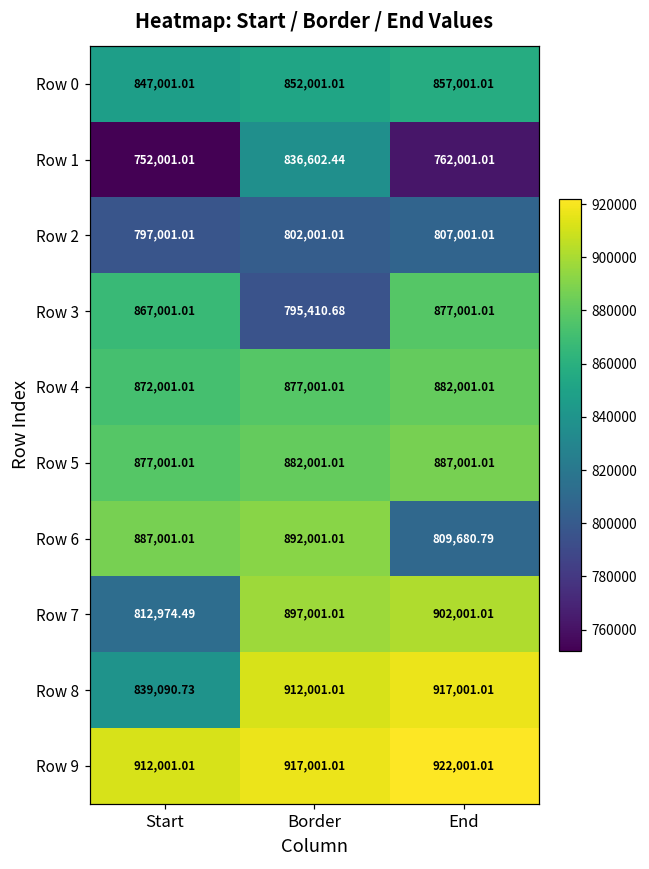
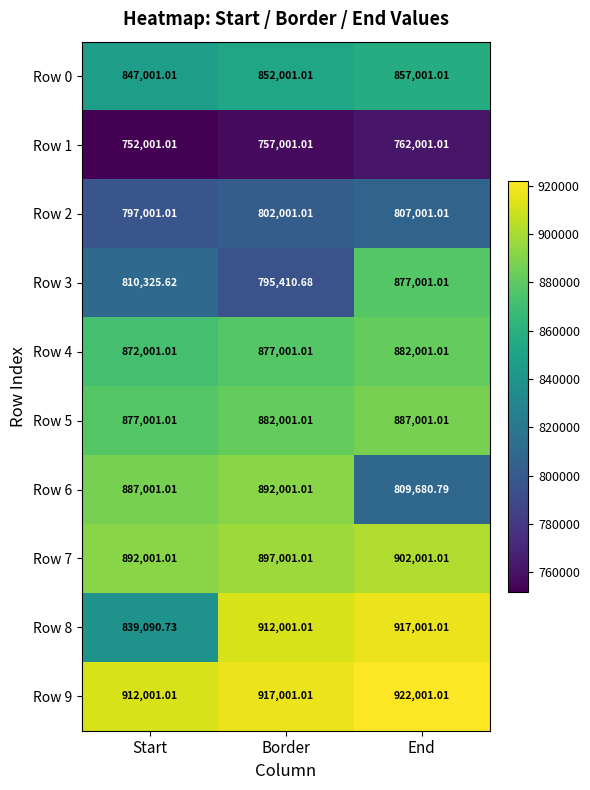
Row 1, Border: 836,602.44 -> 757,001.01
Row 3, Start: 867,001.01 -> 810,325.62
Row 7, Start: 812,974.49 -> 892,001.01
